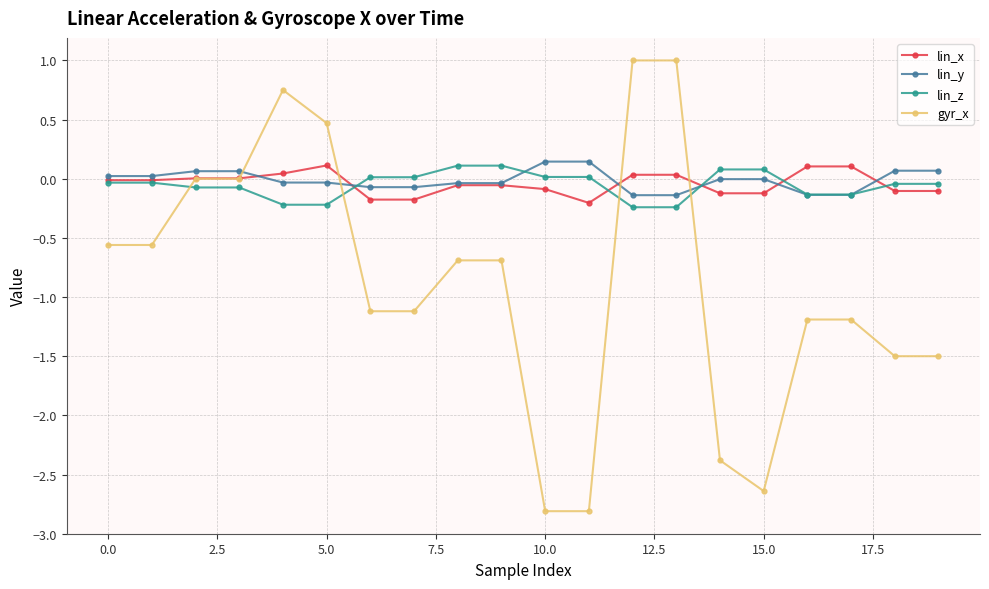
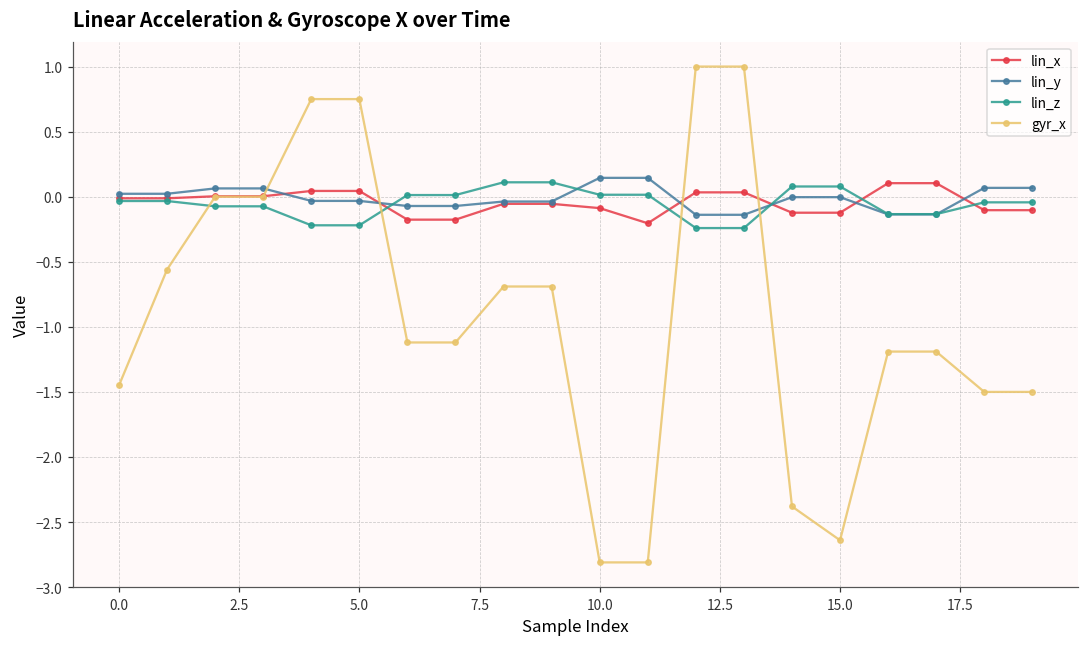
gyr_x, 0.0: -0.56 -> -1.45
lin_x, 5.0: 0.11 -> 0.04
gyr_x, 5.0: 0.47 -> 0.75
